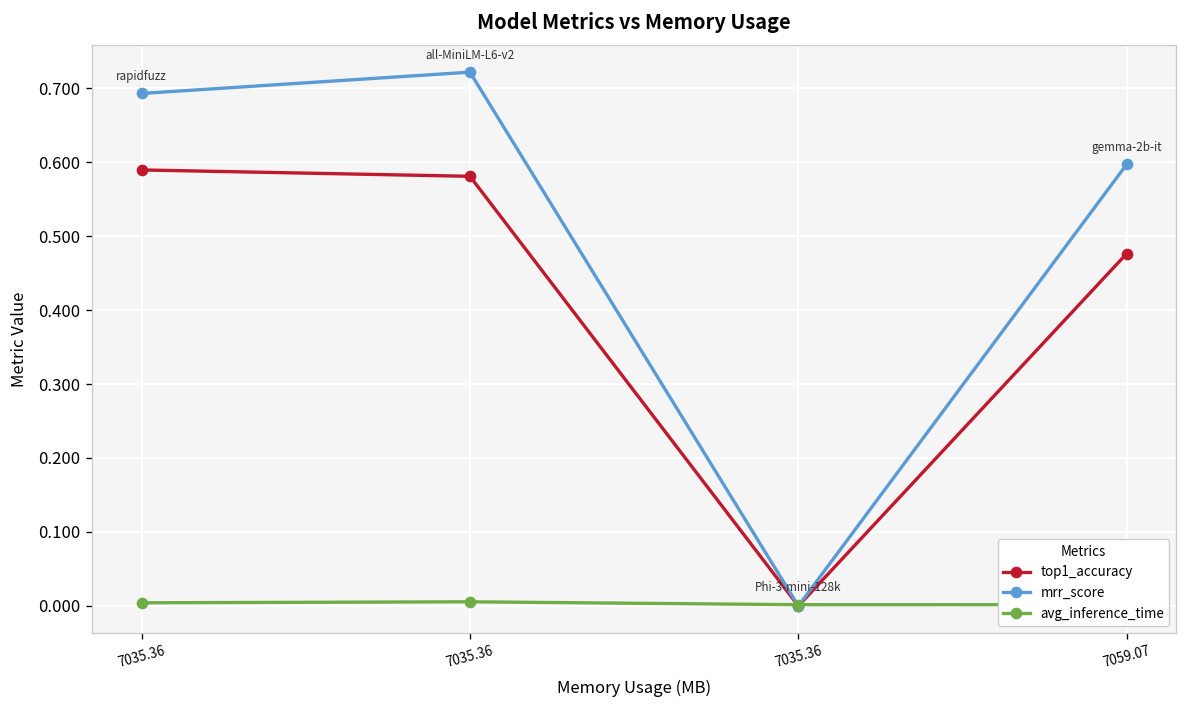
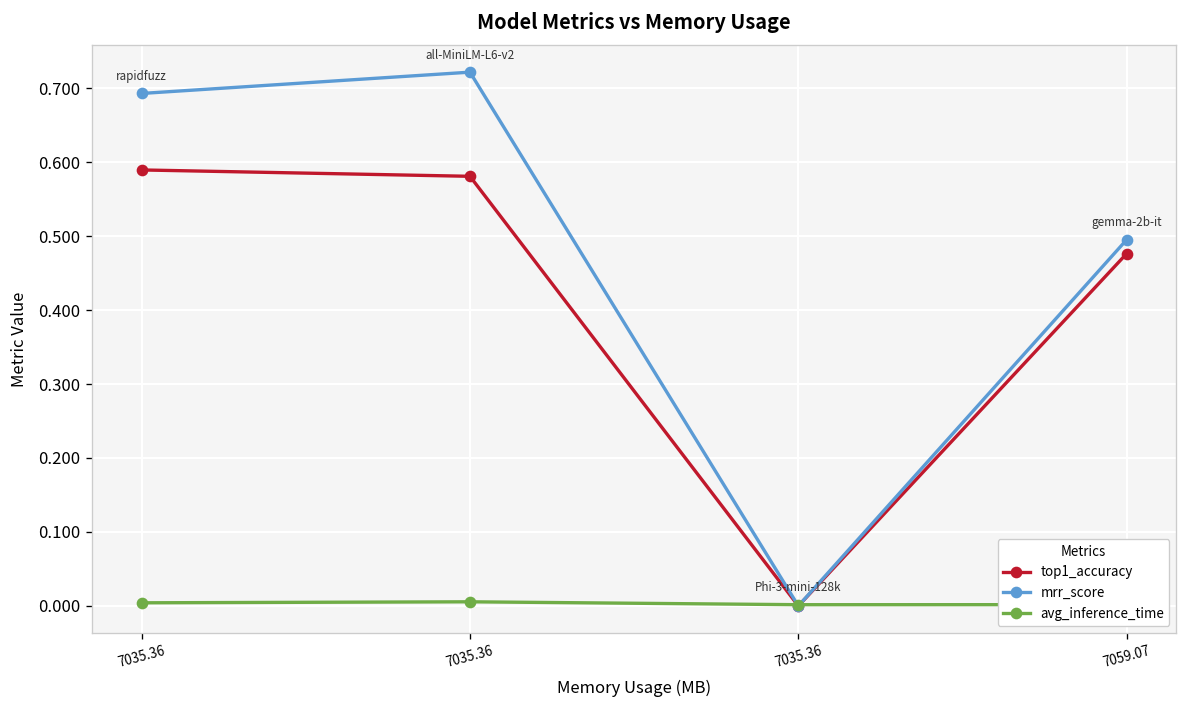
mrr_score, 7059.07: 0.60 -> 0.50
